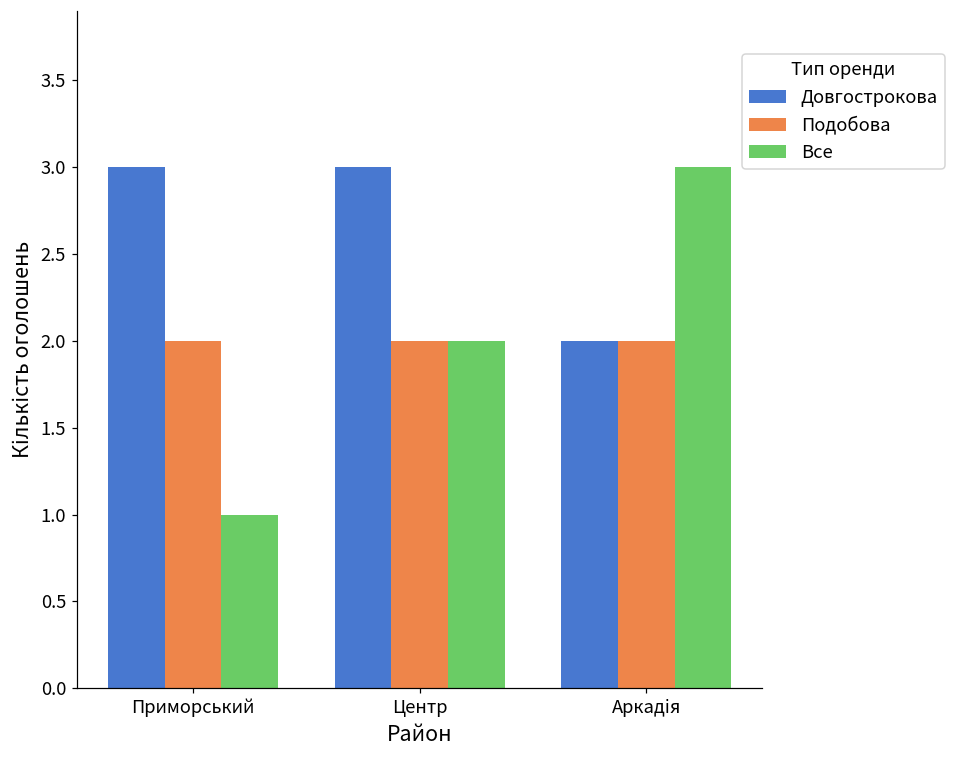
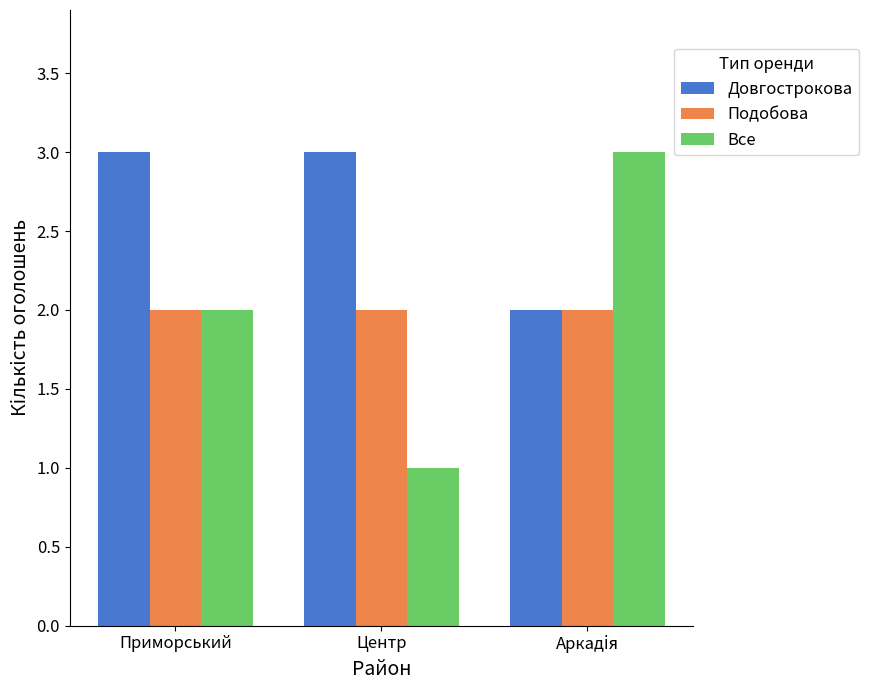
Все, Приморський: 1 -> 2
Все, Центр: 2 -> 1
